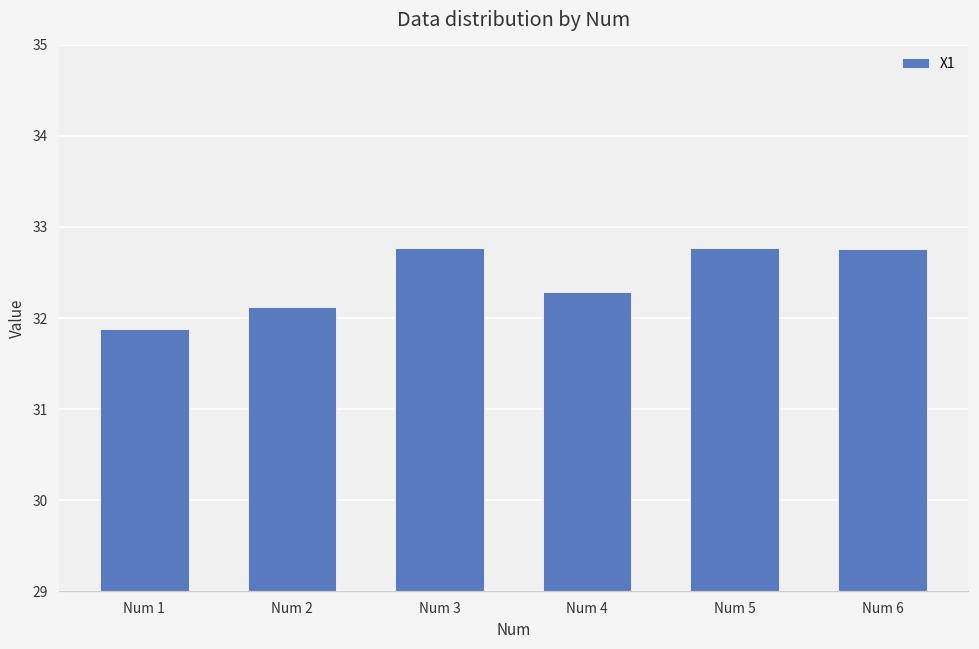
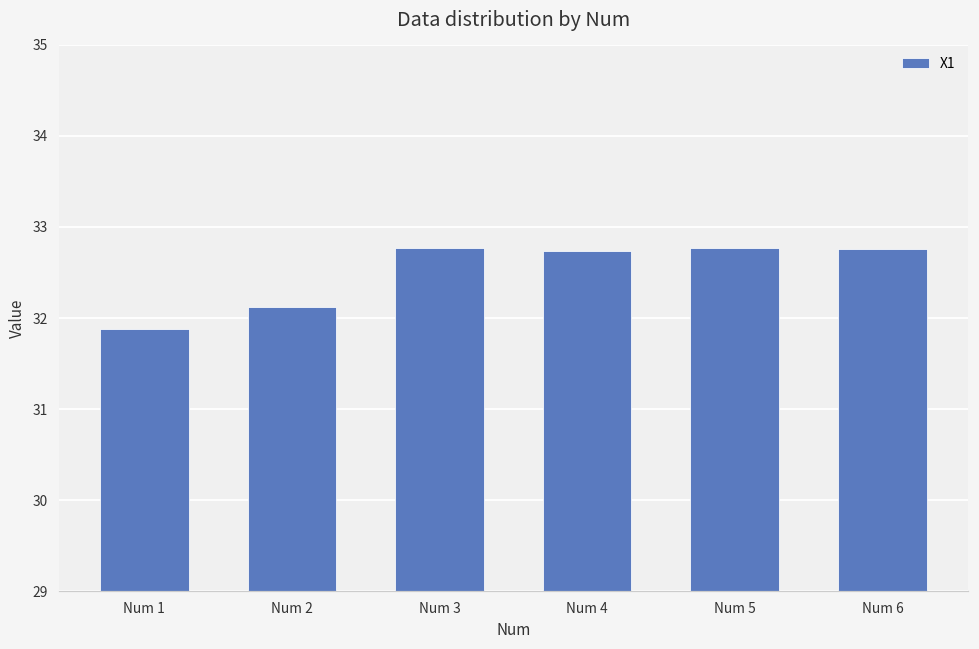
Num 4: 32.3 -> 32.7
